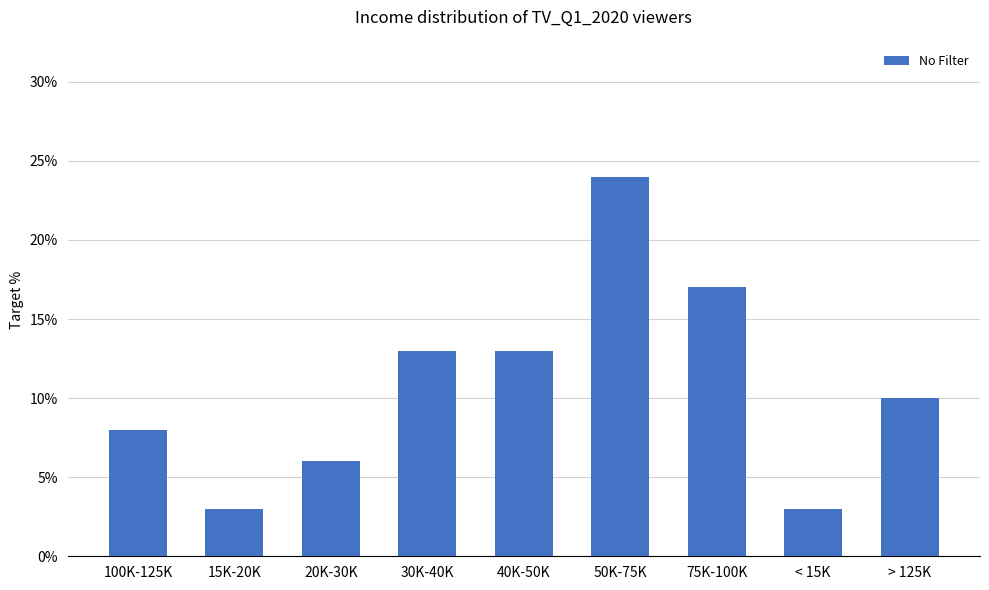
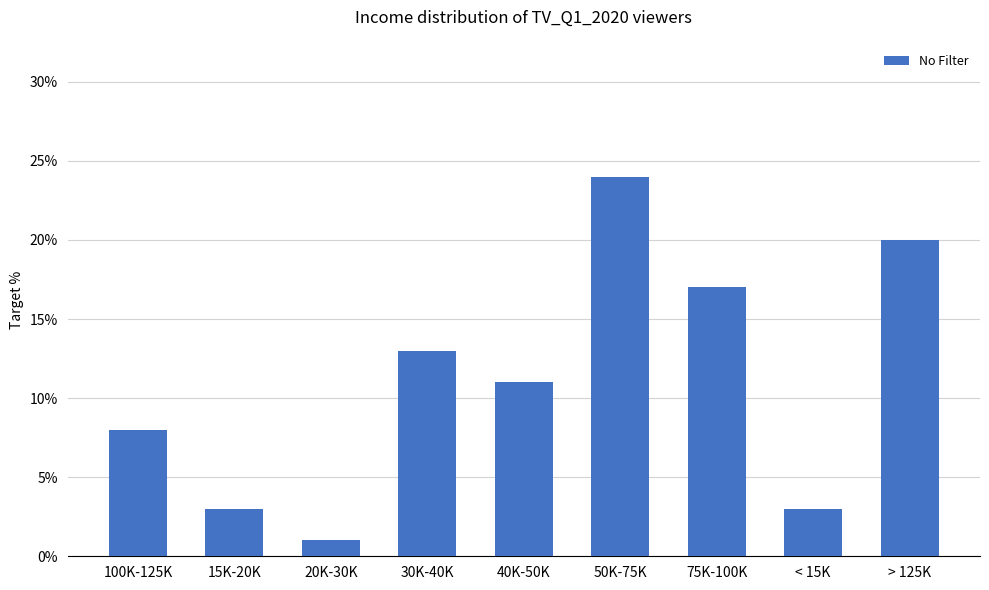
20K-30K: 6.0% -> 1.0%
40K-50K: 13.0% -> 11.0%
> 125K: 10.0% -> 20.0%
